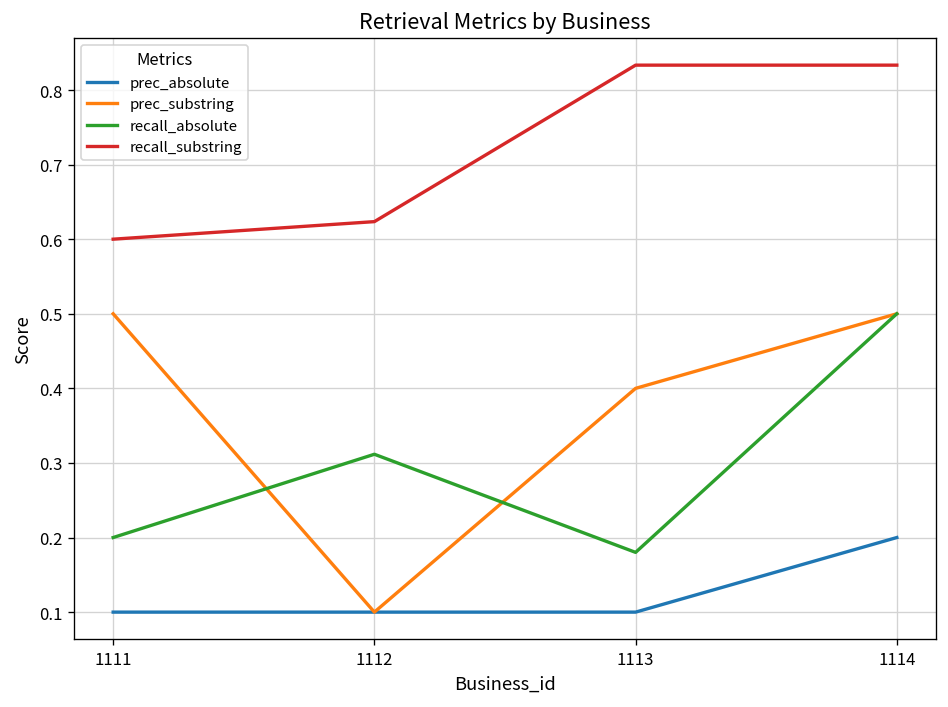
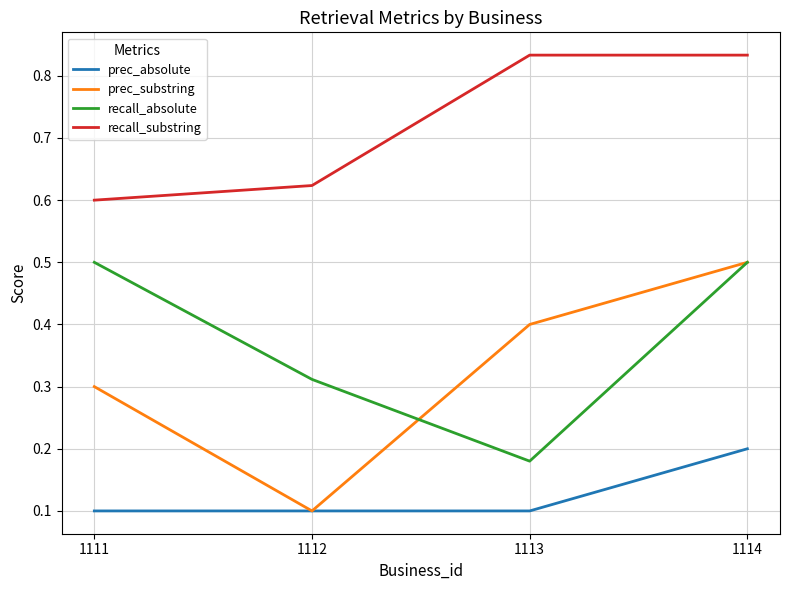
prec_substring, 1111: 0.5 -> 0.3
recall_absolute, 1111: 0.2 -> 0.5
